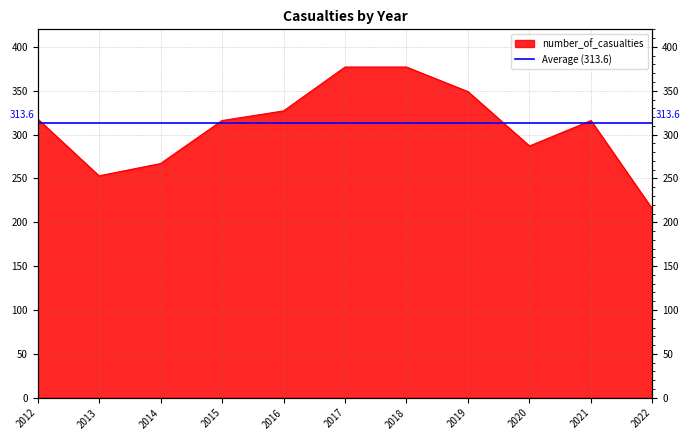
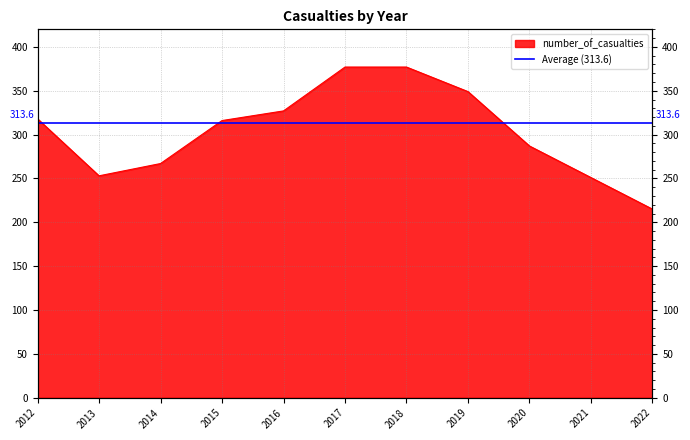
2021: 320 -> 250
